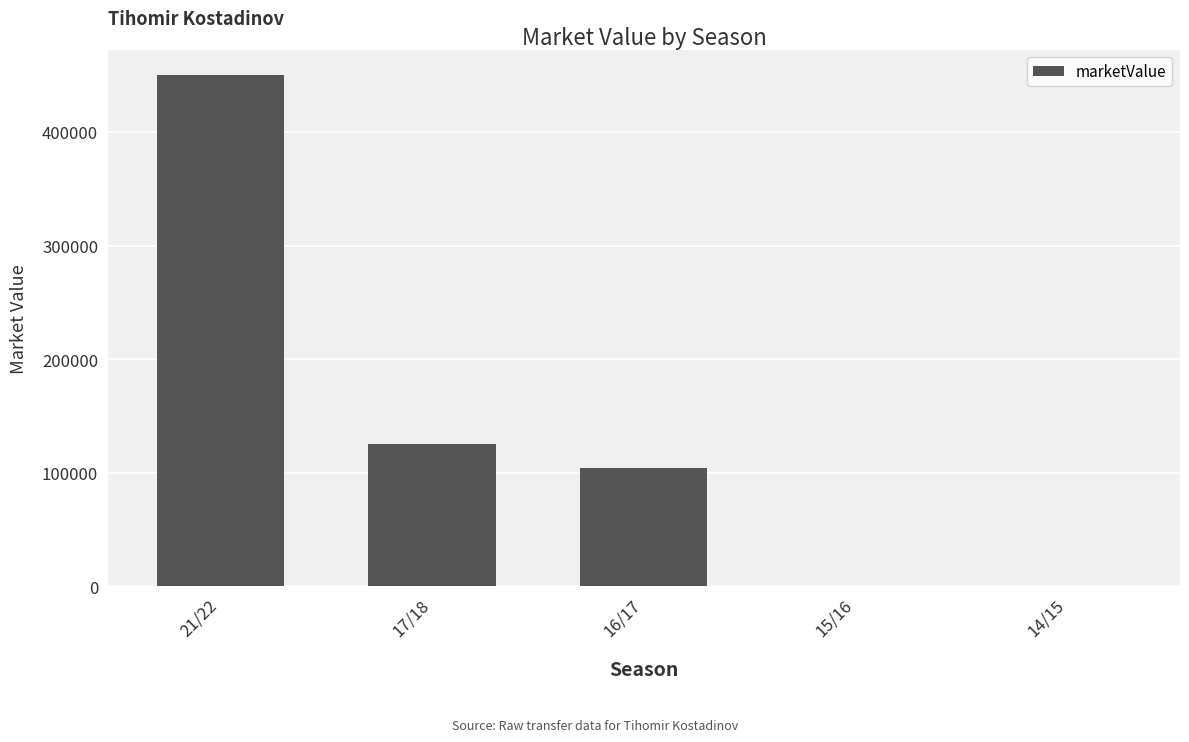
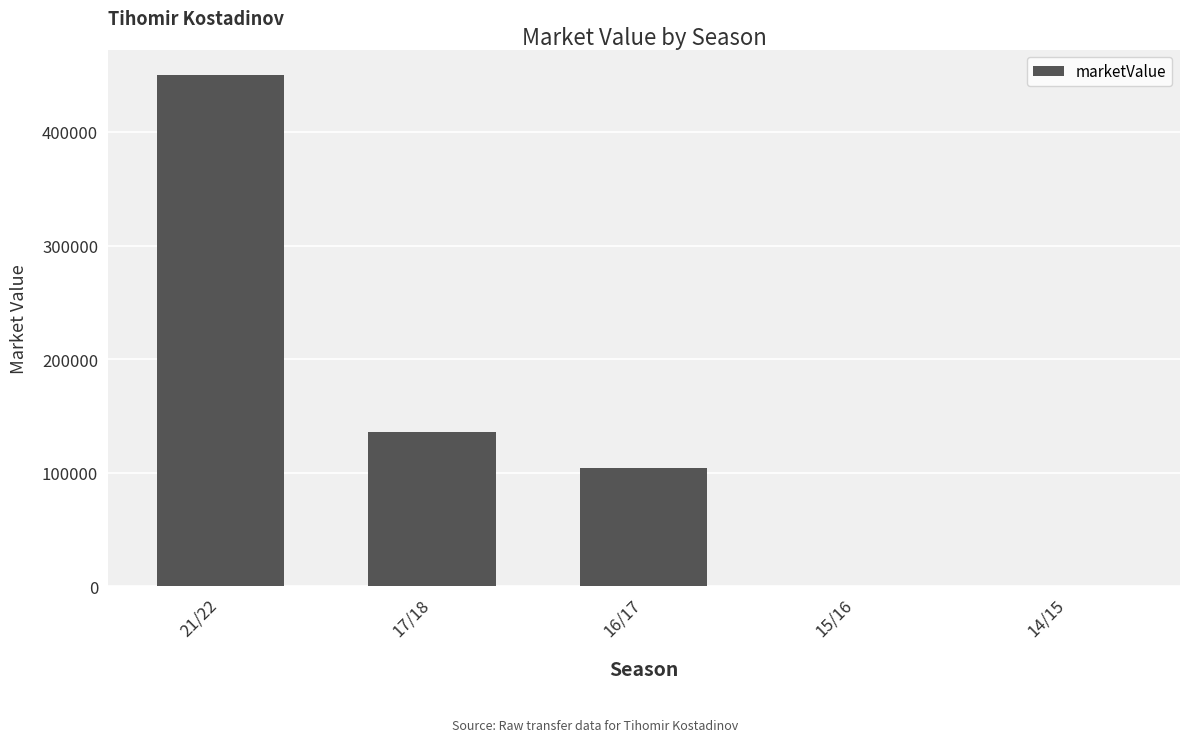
17/18: 125000 -> 136000
